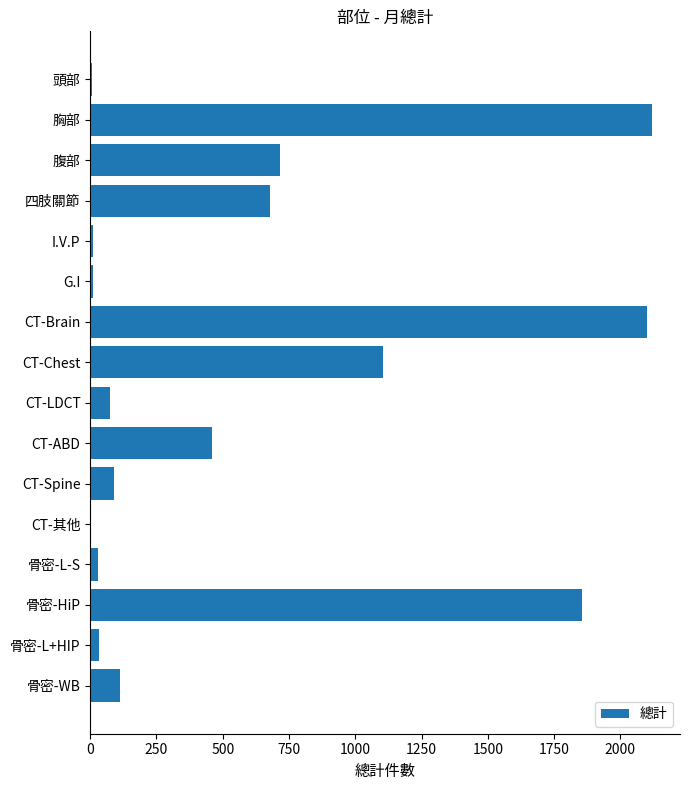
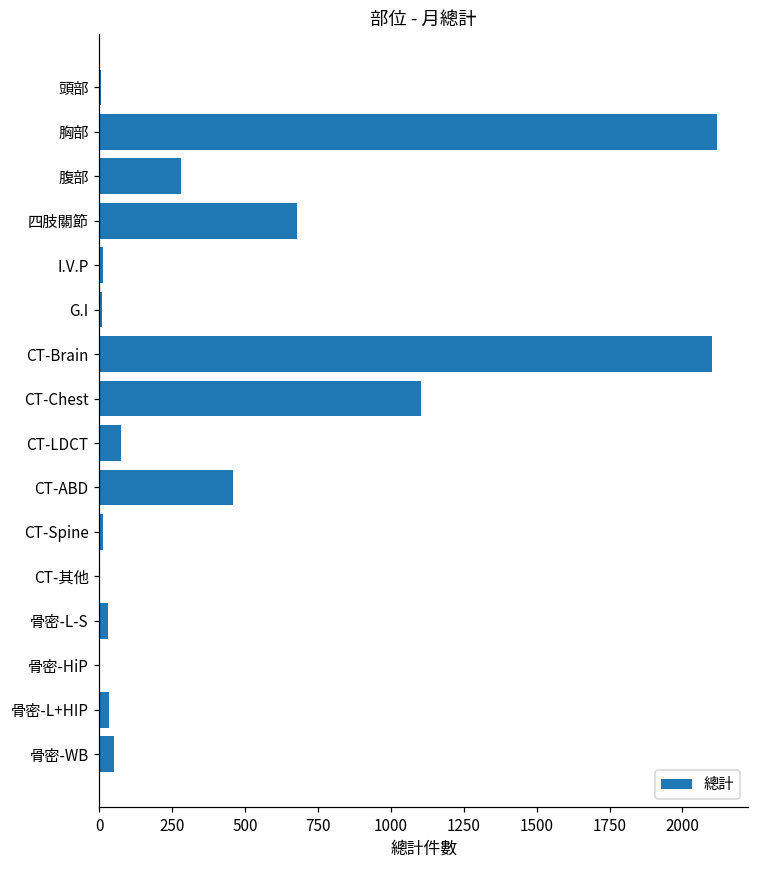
腹部: 720 -> 280
CT-Spine: 90 -> 10
骨密-HiP: 1860 -> 0
骨密-WB: 110 -> 50
